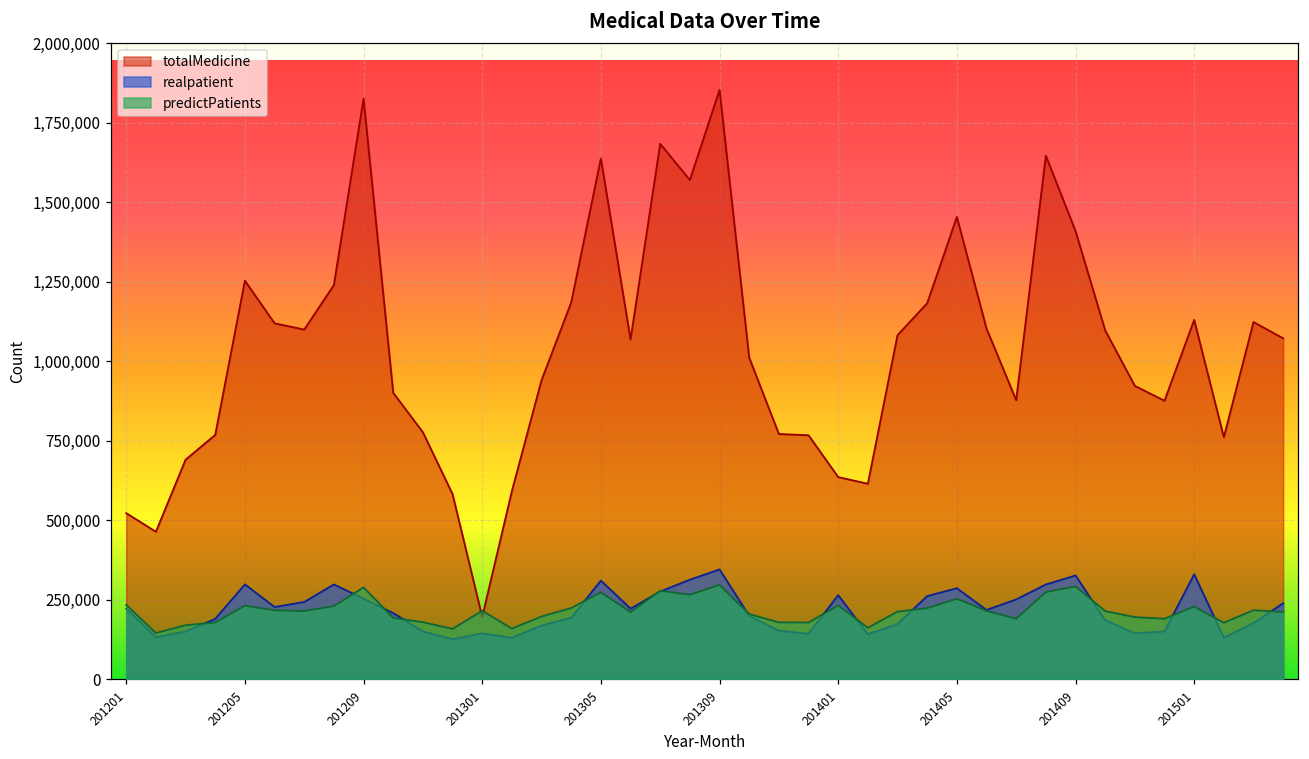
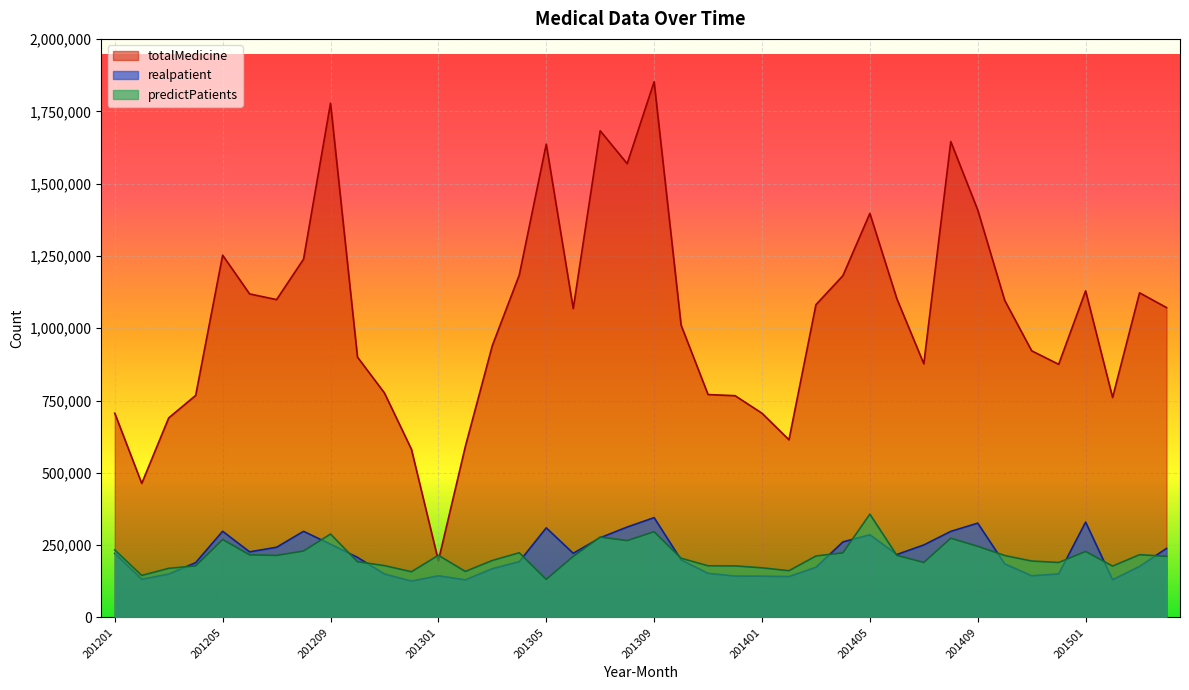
totalMedicine, 201201: 520,000 -> 710,000
predictPatients, 201205: 230,000 -> 270,000
totalMedicine, 201209: 1,830,000 -> 1,780,000
predictPatients, 201305: 270,000 -> 130,000
totalMedicine, 201401: 640,000 -> 710,000
realpatient, 201401: 260,000 -> 140,000
predictPatients, 201401: 230,000 -> 170,000
totalMedicine, 201405: 1,450,000 -> 1,400,000
predictPatients, 201405: 250,000 -> 360,000
predictPatients, 201409: 290,000 -> 250,000
